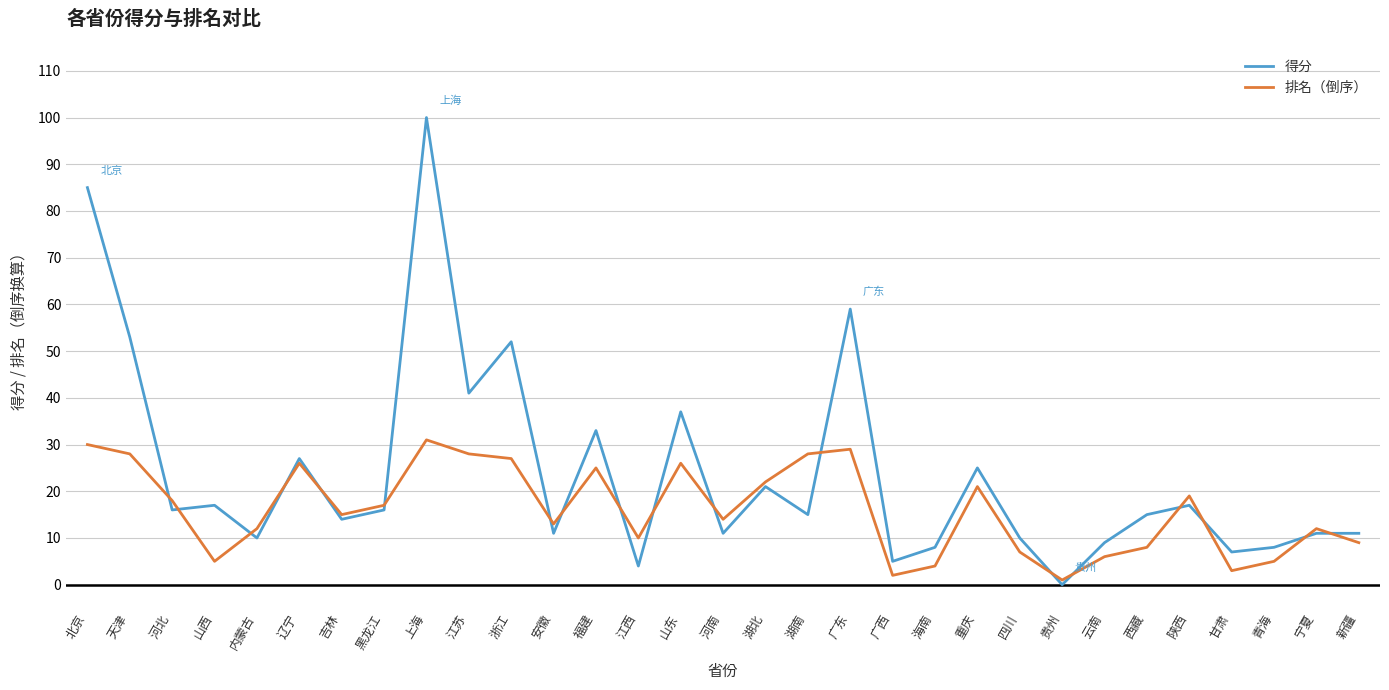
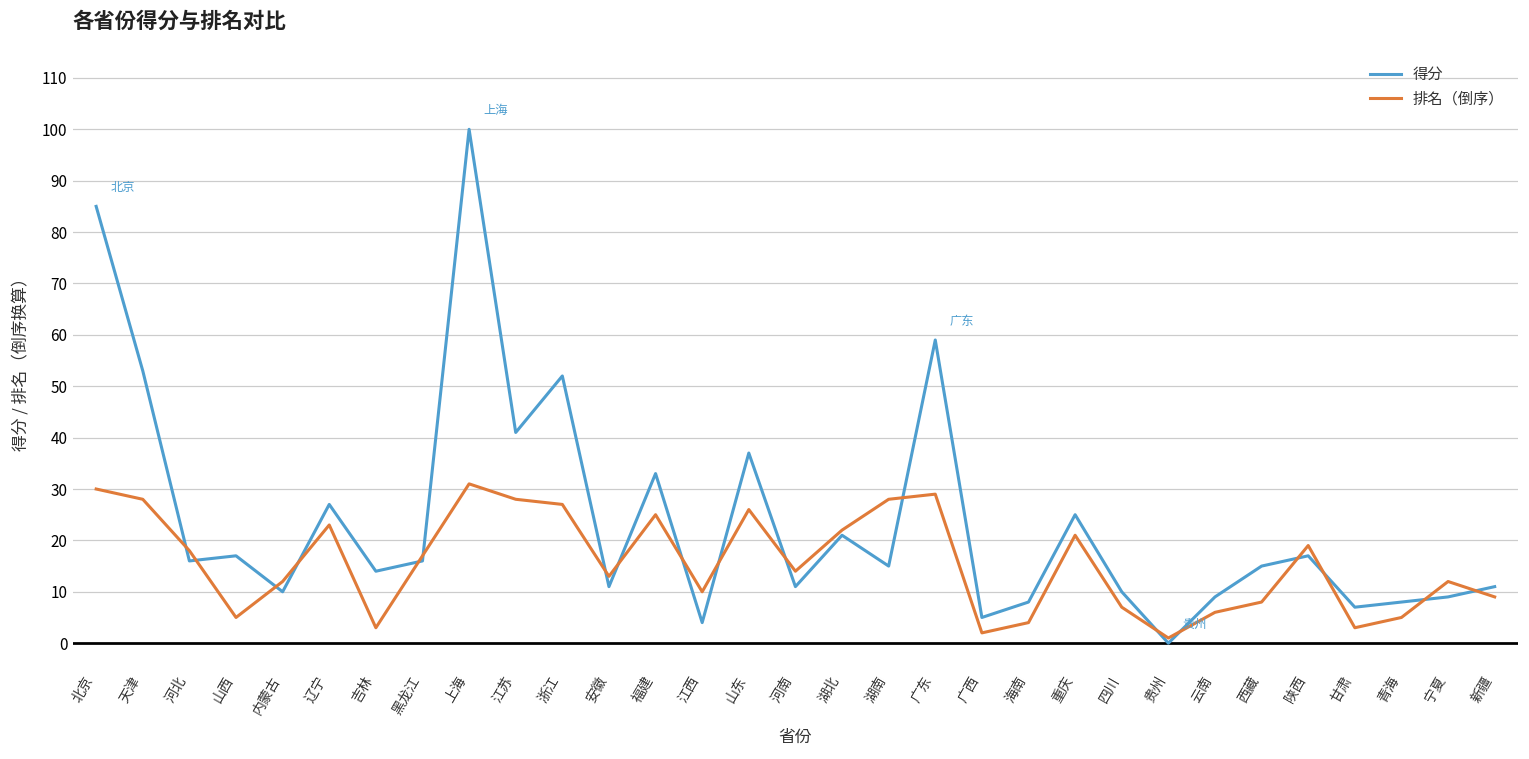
排名（倒序）, 辽宁: 26 -> 23
排名（倒序）, 吉林: 15 -> 3
得分, 宁夏: 11 -> 9
